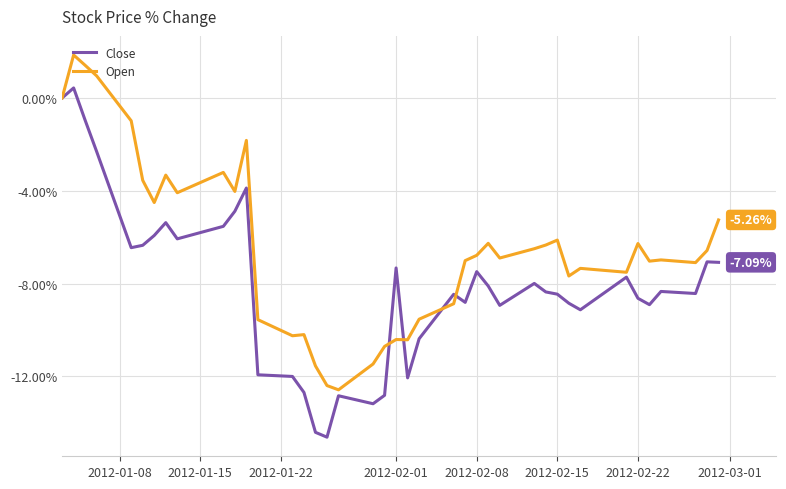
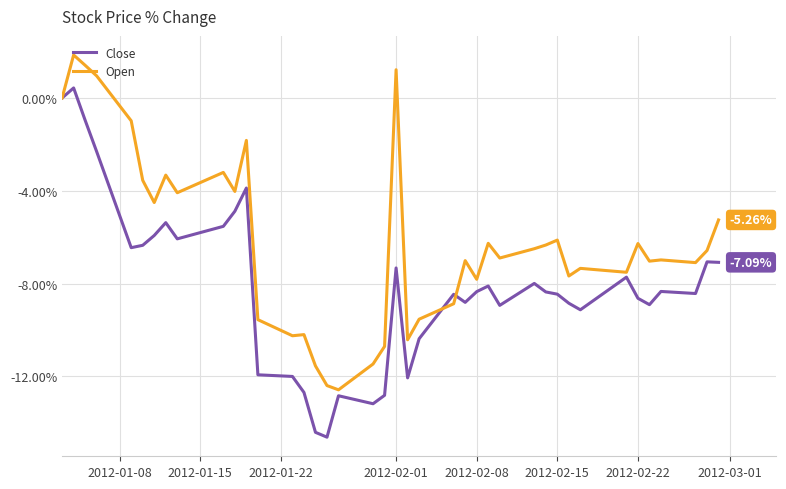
Open, 2012-02-01: -10.4% -> 1.2%
Close, 2012-02-08: -7.5% -> -8.3%
Open, 2012-02-08: -6.8% -> -7.8%
